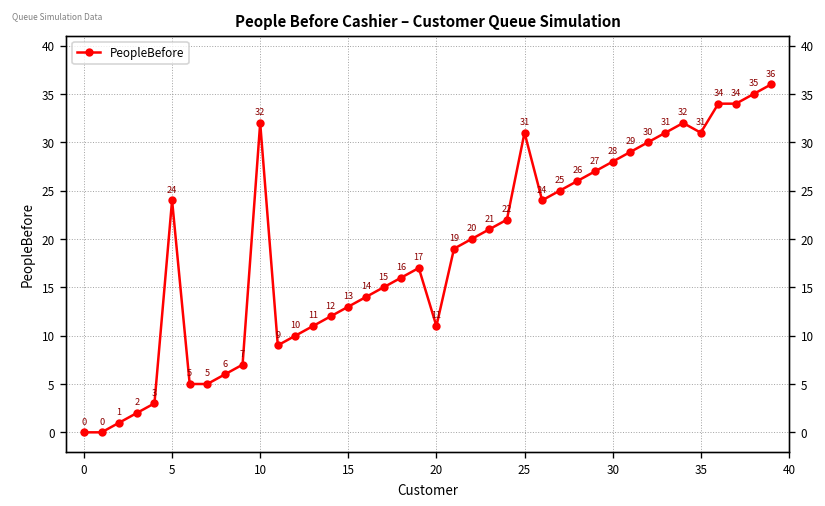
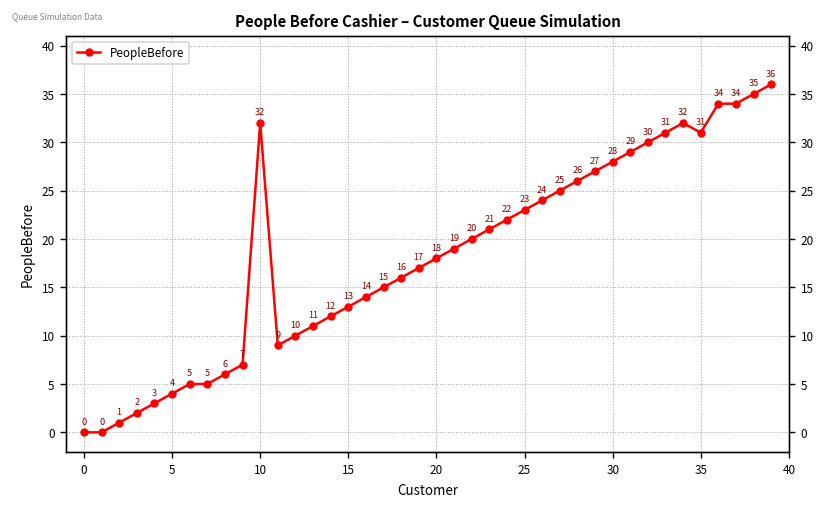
5: 24 -> 4
20: 11 -> 18
25: 31 -> 23
